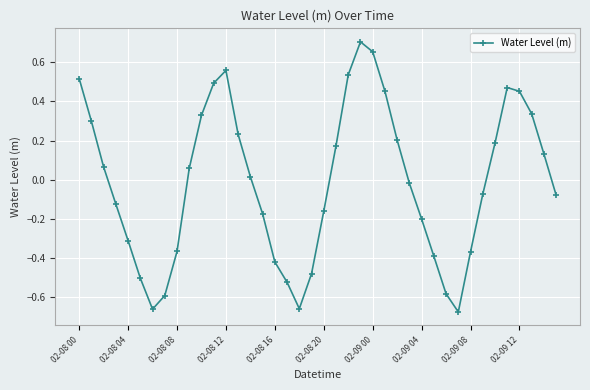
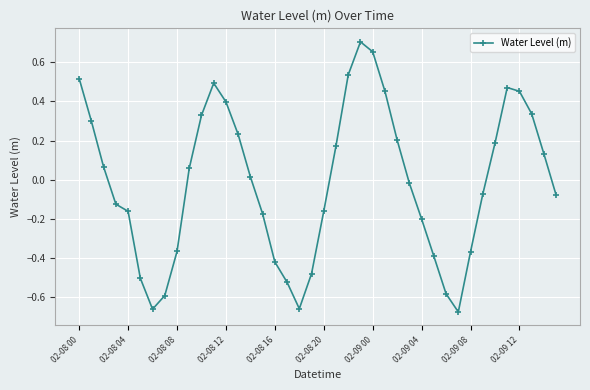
02-08 04: -0.31 -> -0.16
02-08 12: 0.56 -> 0.40
